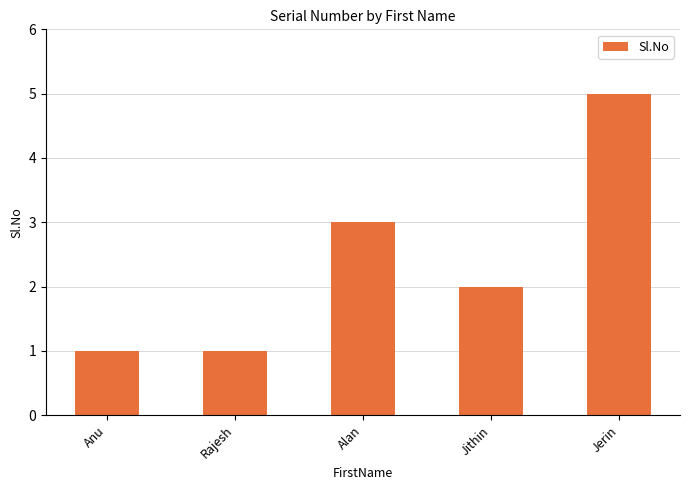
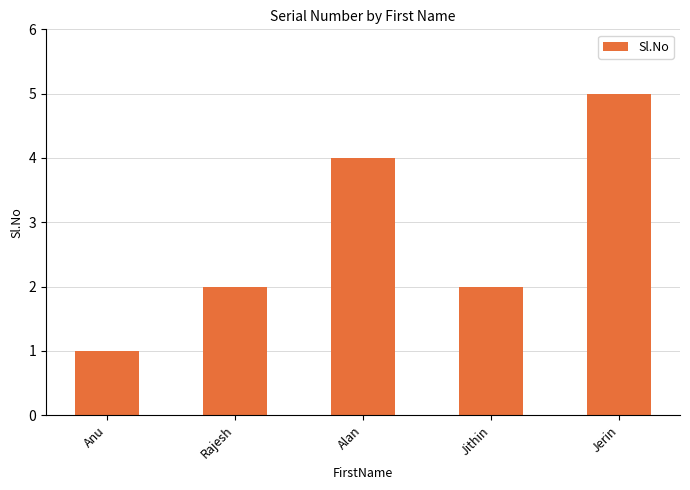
Rajesh: 1 -> 2
Alan: 3 -> 4
